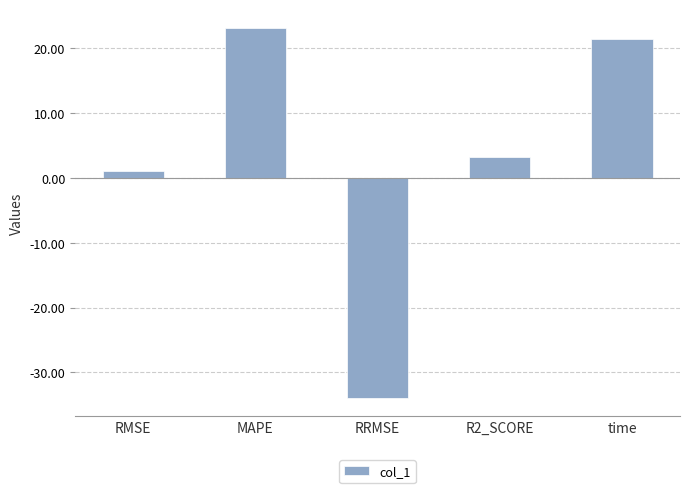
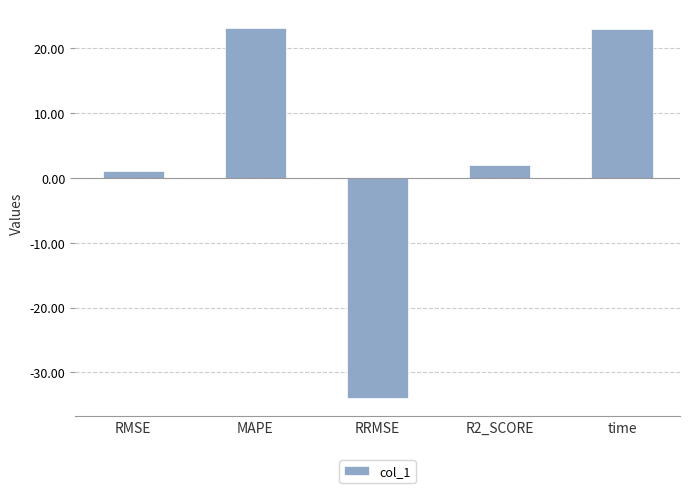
R2_SCORE: 3 -> 2
time: 21 -> 23
